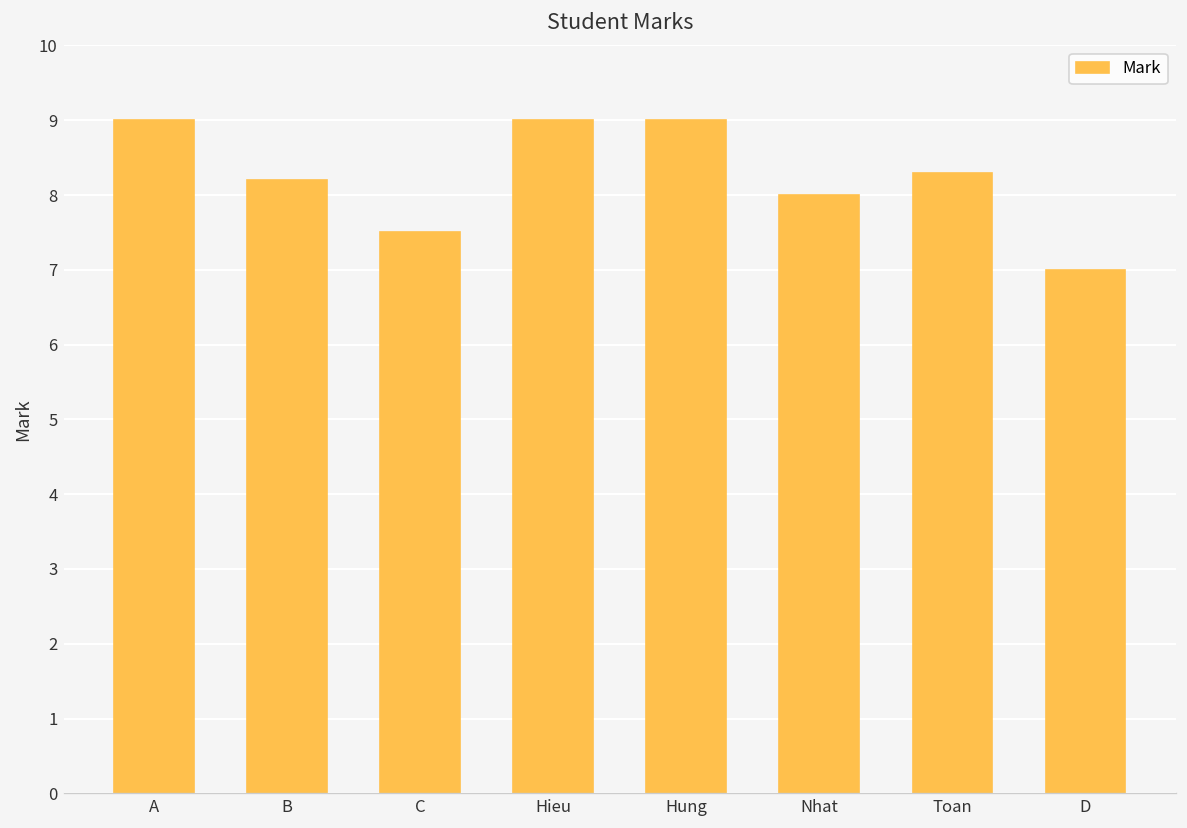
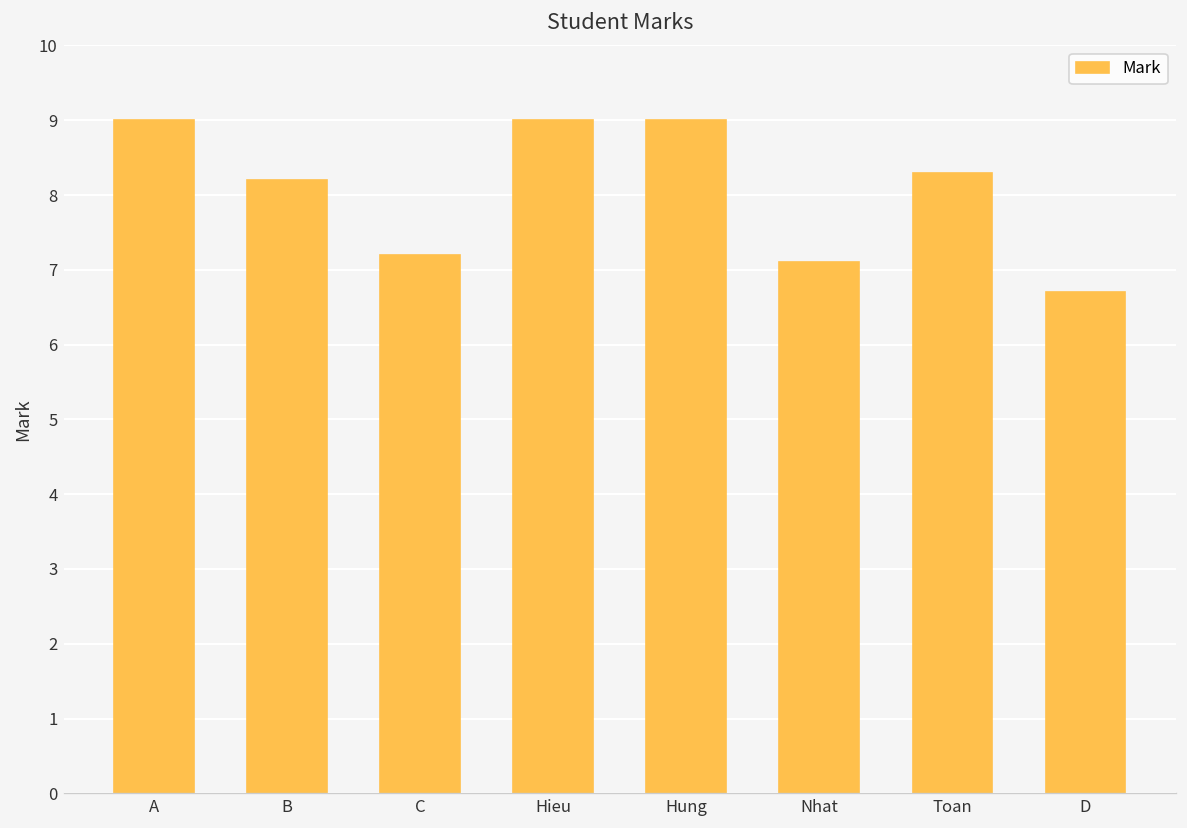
C: 7.5 -> 7.2
Nhat: 8.0 -> 7.1
D: 7.0 -> 6.7
